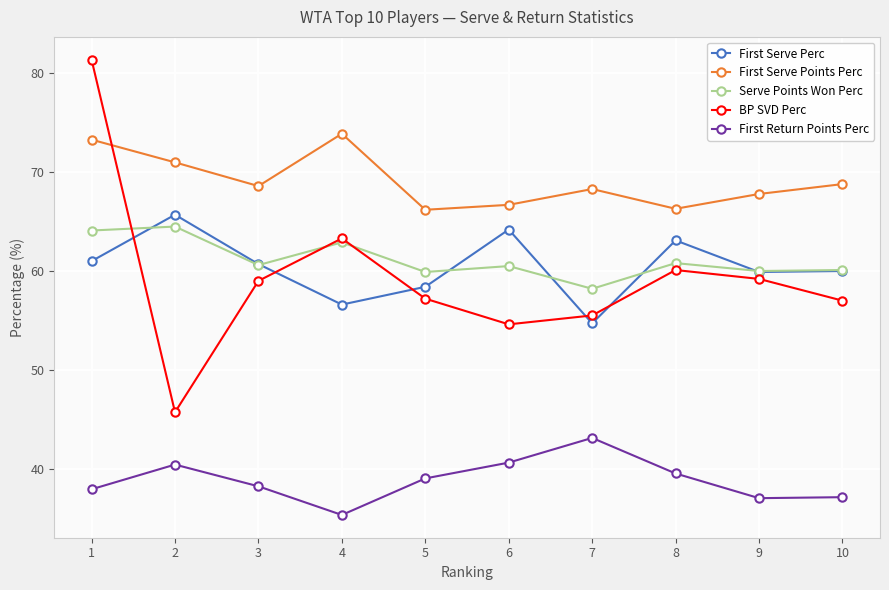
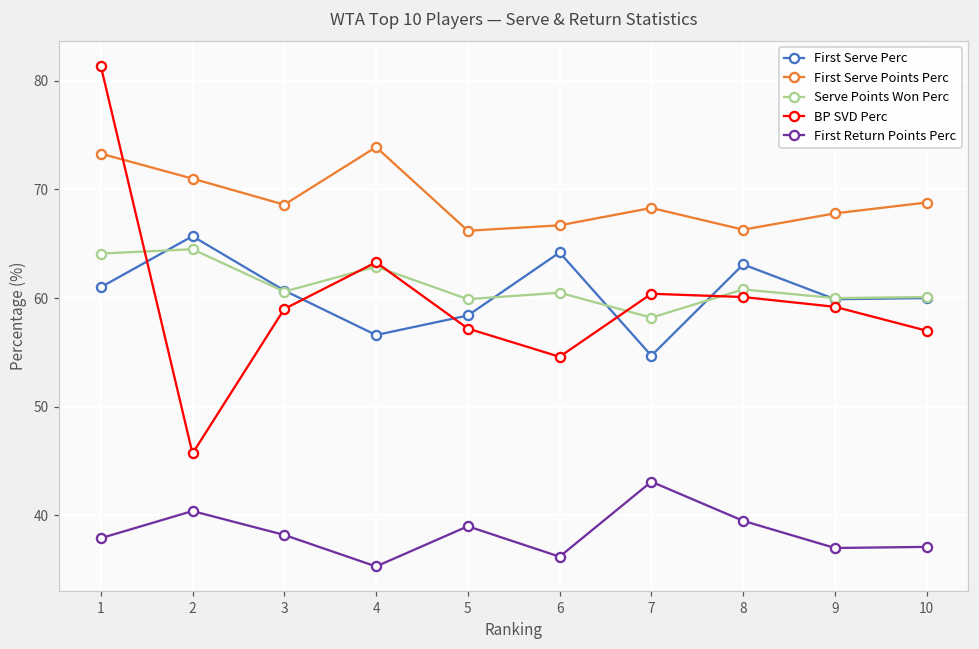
First Return Points Perc, 6: 41 -> 36
BP SVD Perc, 7: 56 -> 60
